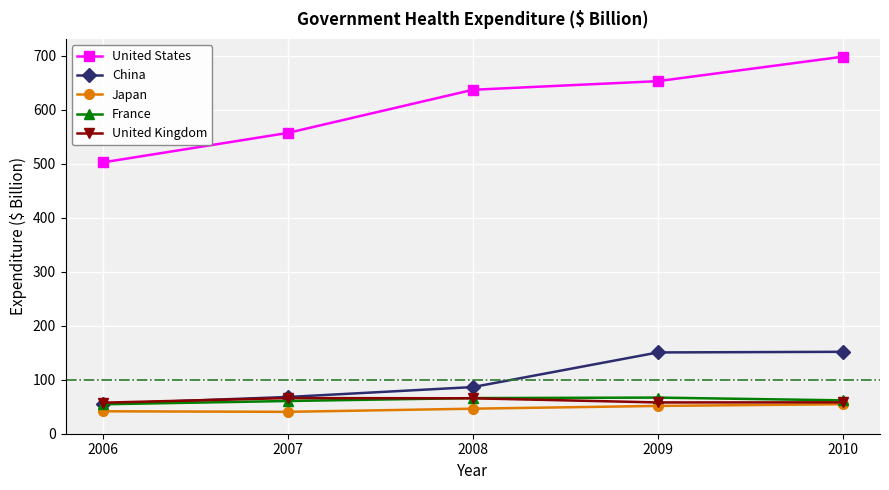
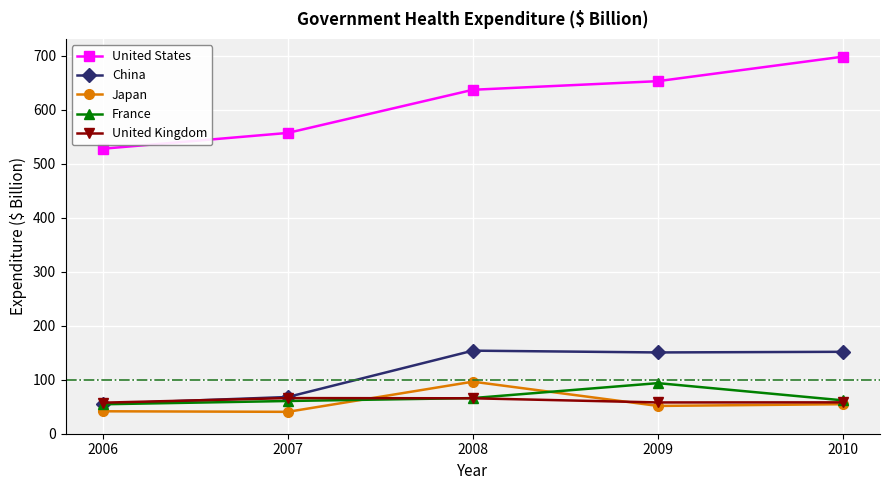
United States, 2006: 500 -> 530
China, 2008: 90 -> 150
Japan, 2008: 50 -> 100
France, 2009: 70 -> 90
